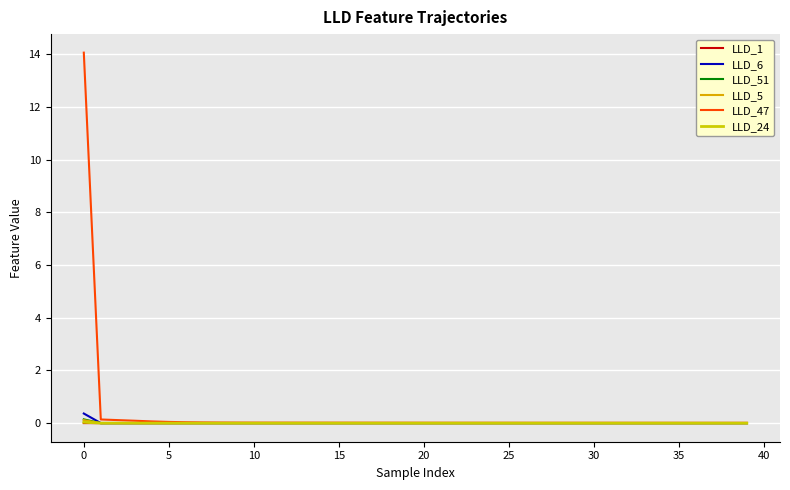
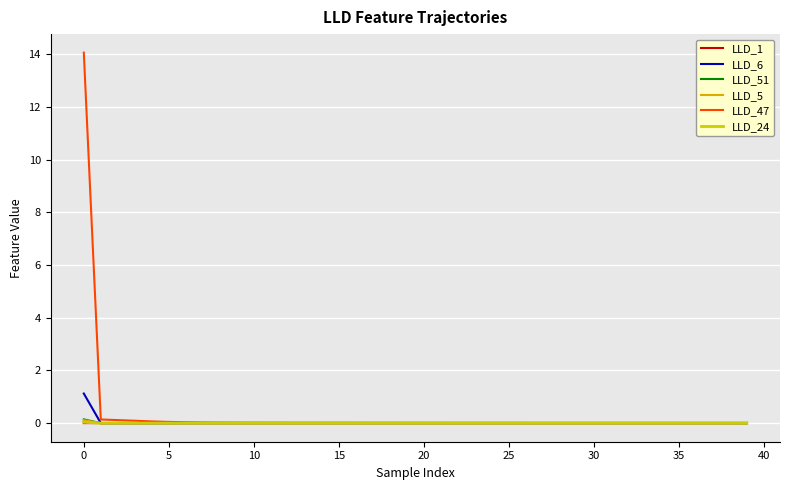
LLD_6, 0: 0.4 -> 1.1
